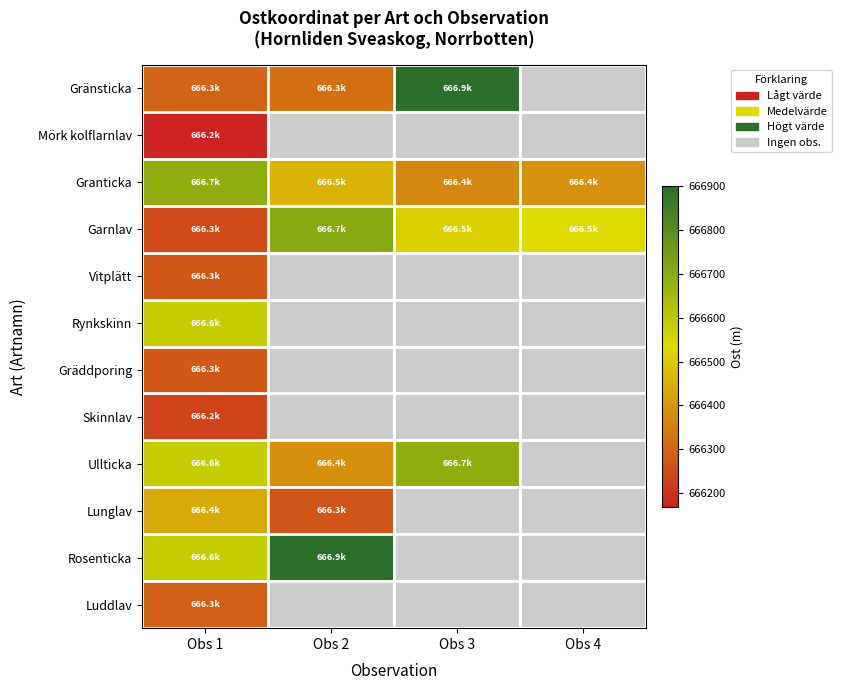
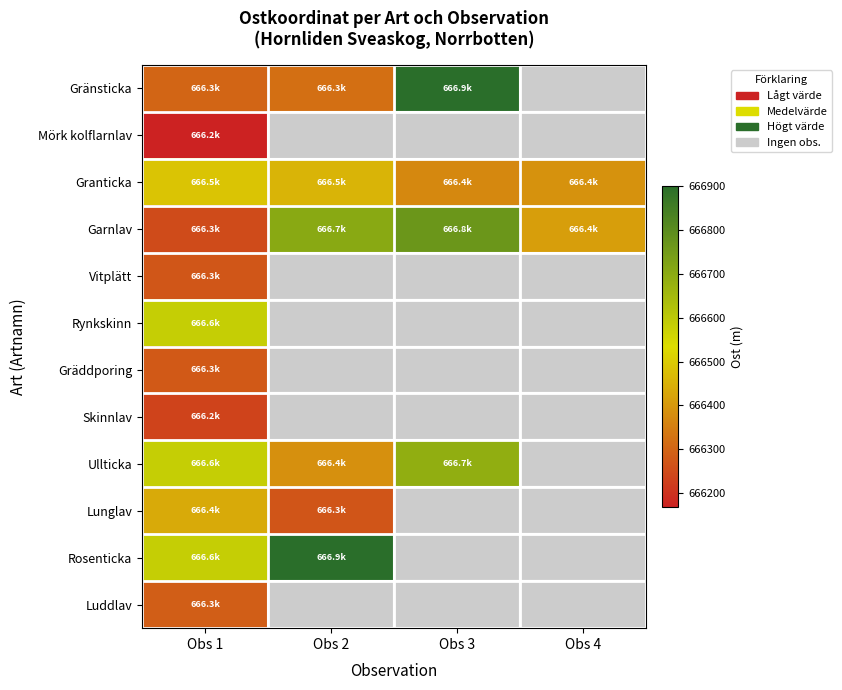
Granticka, Obs 1: 666.7k -> 666.5k
Garnlav, Obs 3: 666.5k -> 666.8k
Garnlav, Obs 4: 666.5k -> 666.4k
